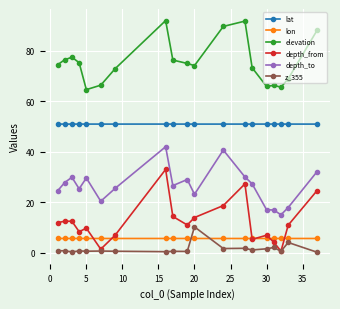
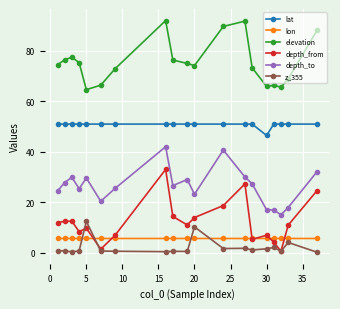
z_355, 5: 1 -> 12
lat, 30: 51 -> 46
